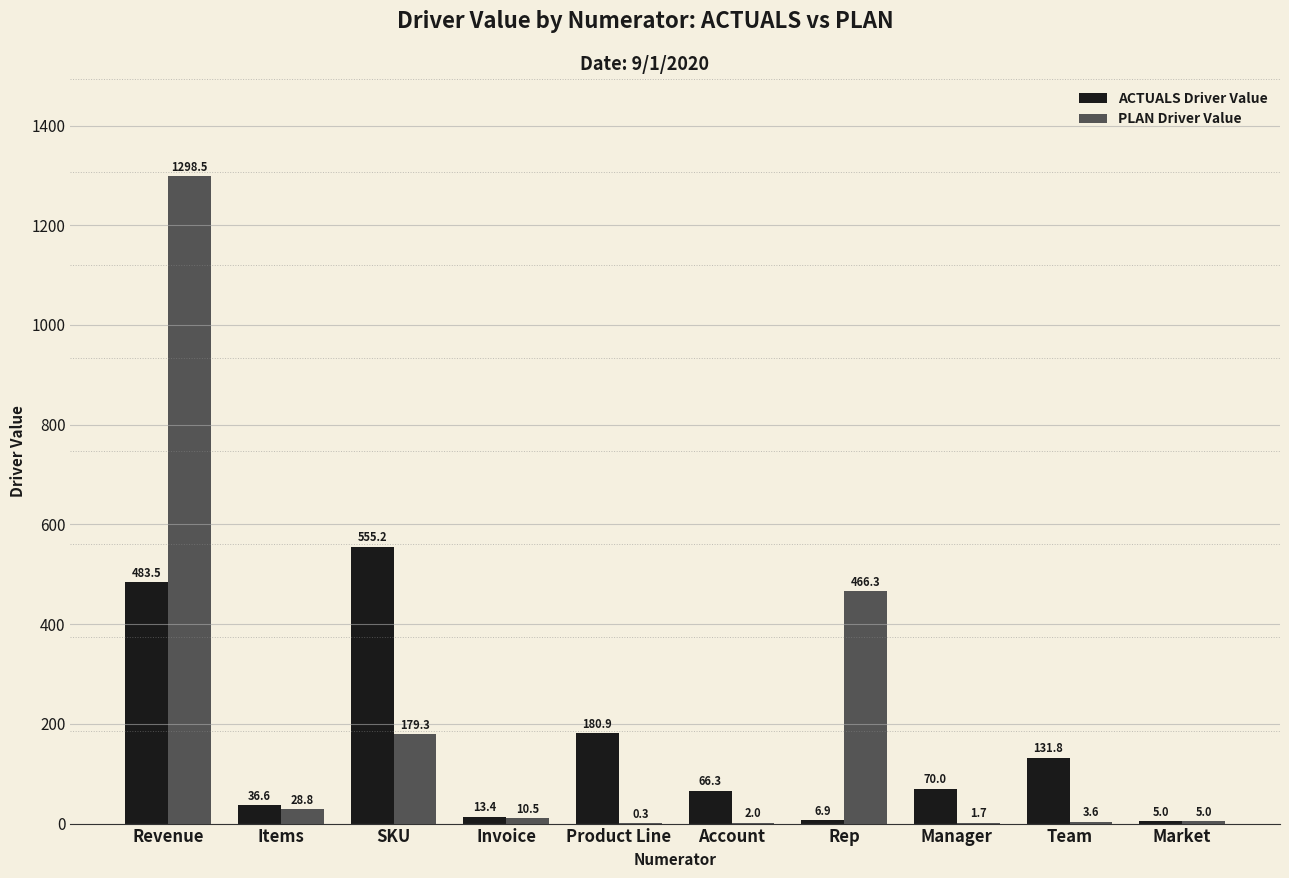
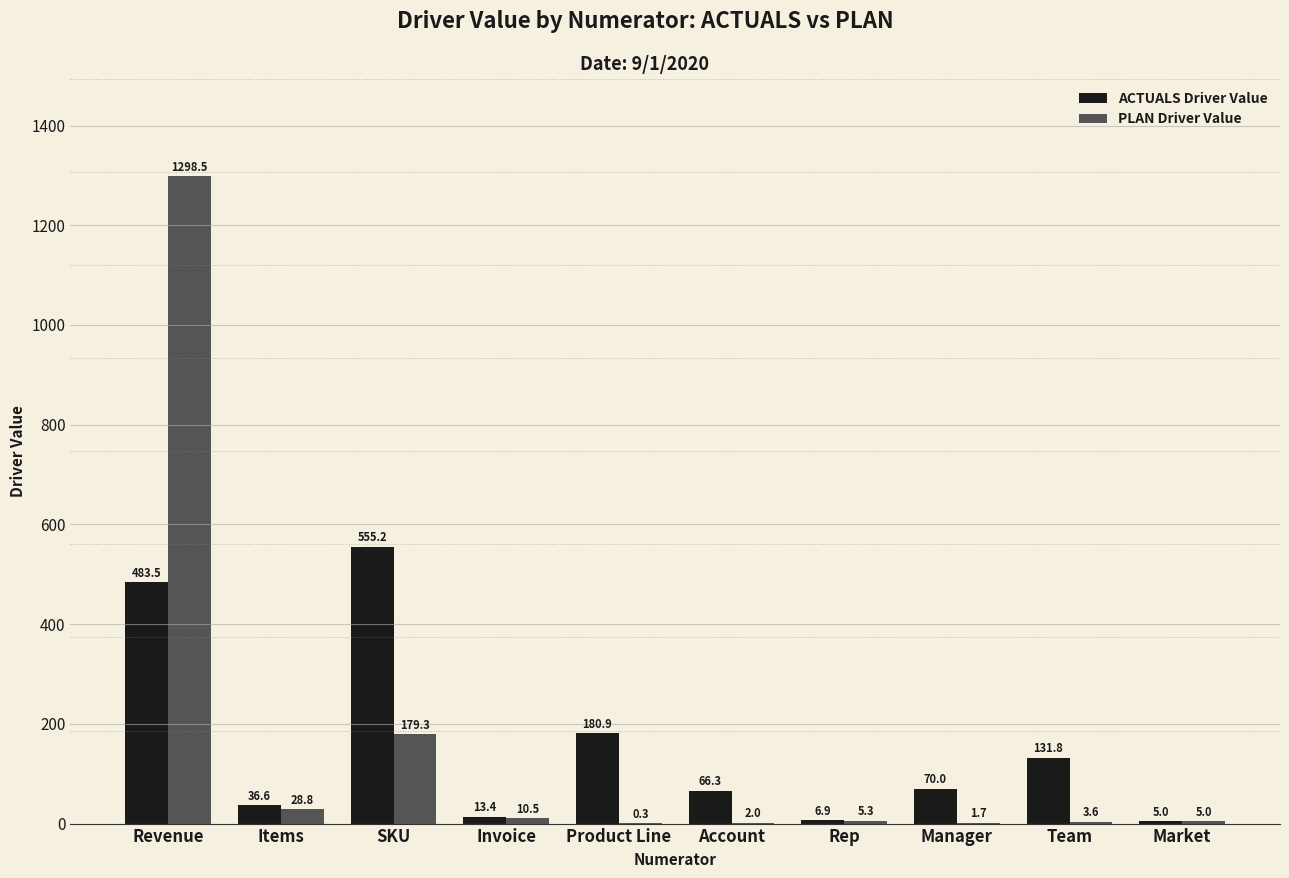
PLAN Driver Value, Rep: 466.3 -> 5.3
